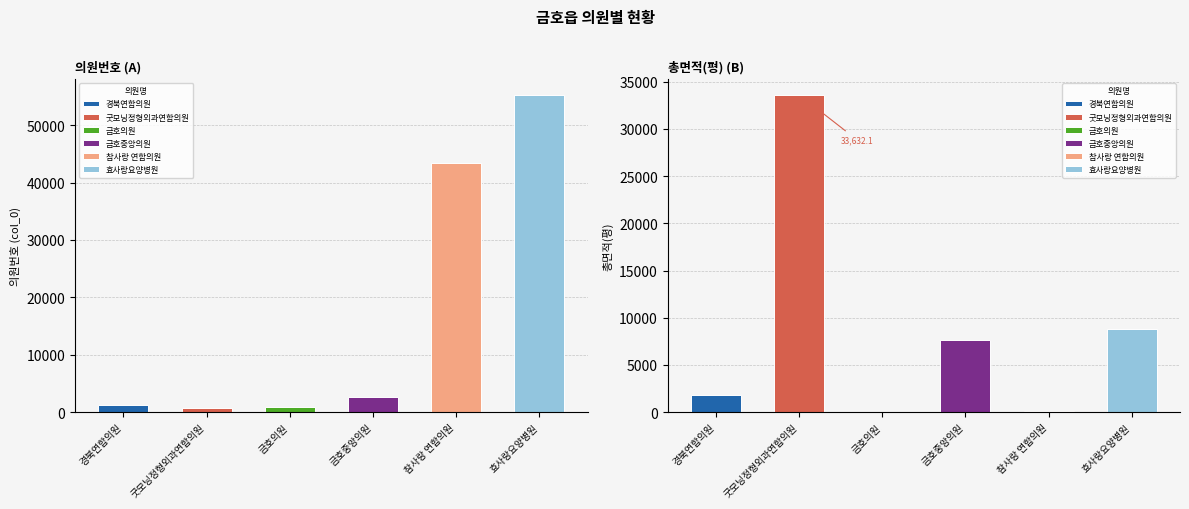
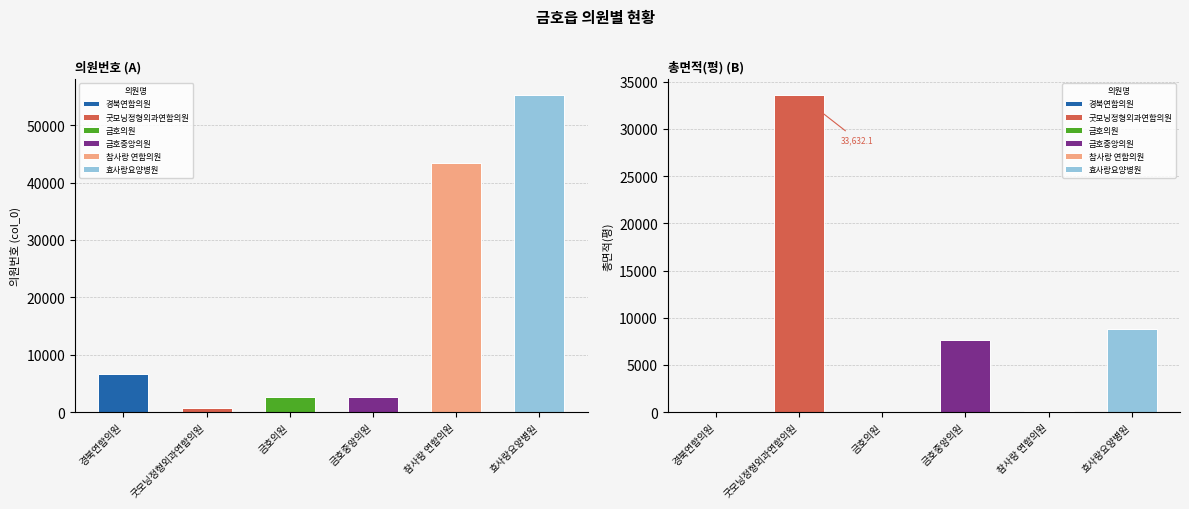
의원번호 (A), 경북연합의원: 1000 -> 7000
의원번호 (A), 금호의원: 1000 -> 3000
총면적(평) (B), 경북연합의원: 2000 -> 0
